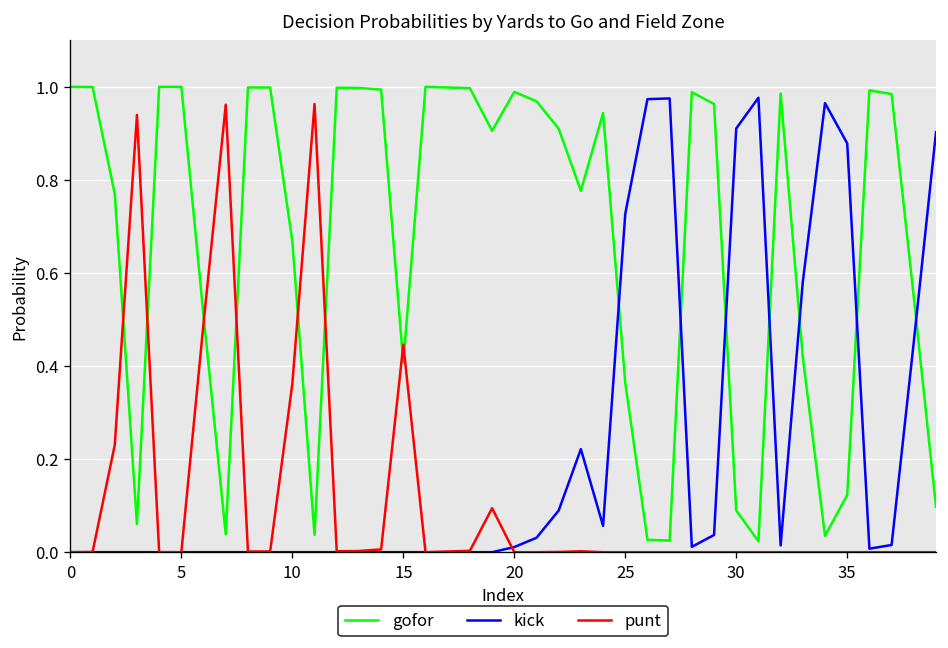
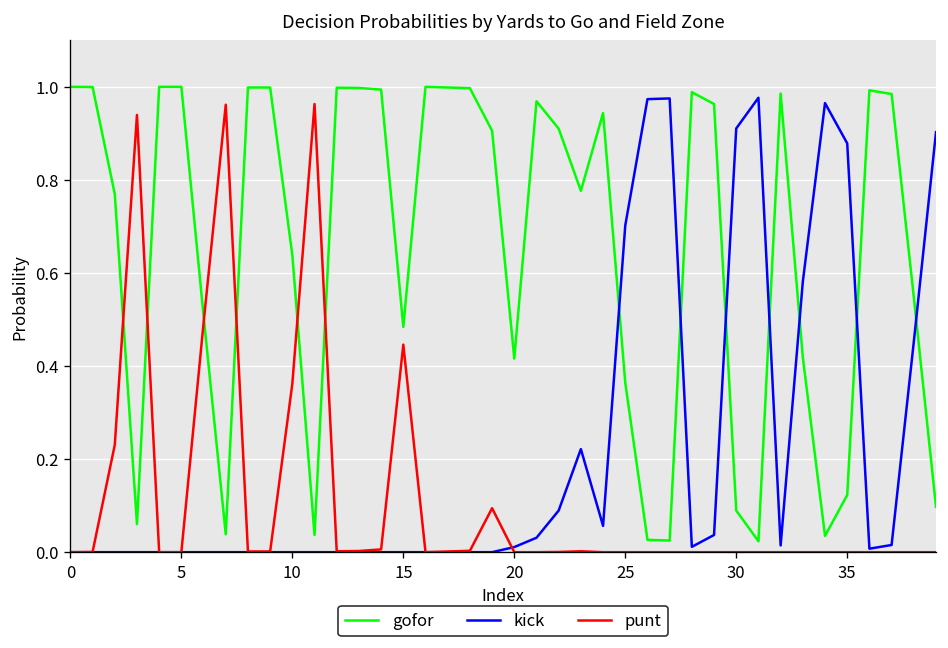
gofor, 10: 0.67 -> 0.64
gofor, 15: 0.41 -> 0.48
gofor, 20: 0.99 -> 0.42
kick, 25: 0.73 -> 0.70
